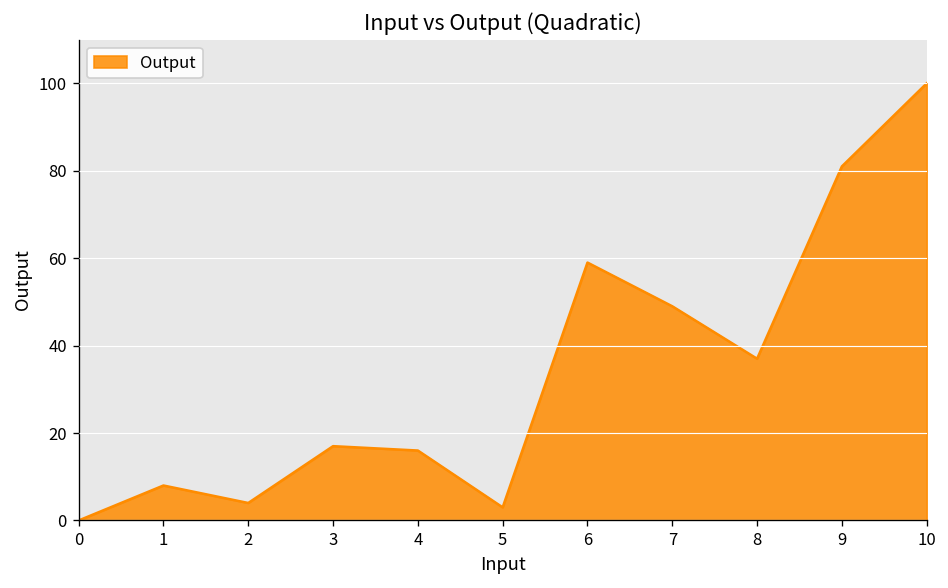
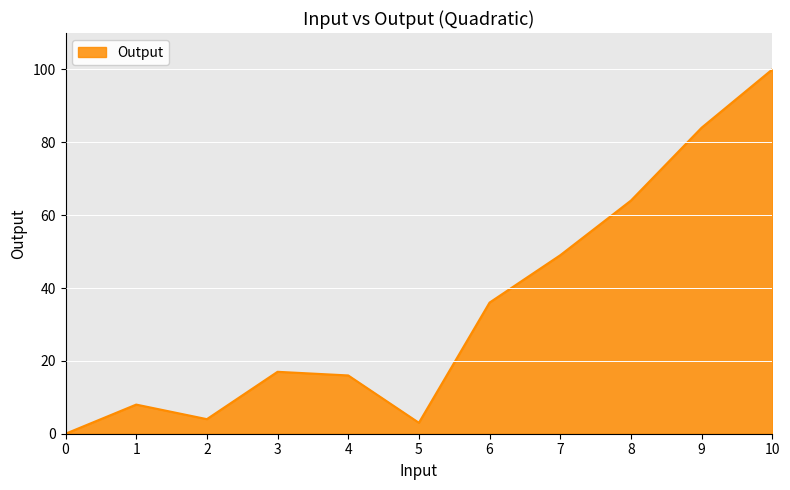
6: 59 -> 36
8: 37 -> 64
9: 81 -> 84
